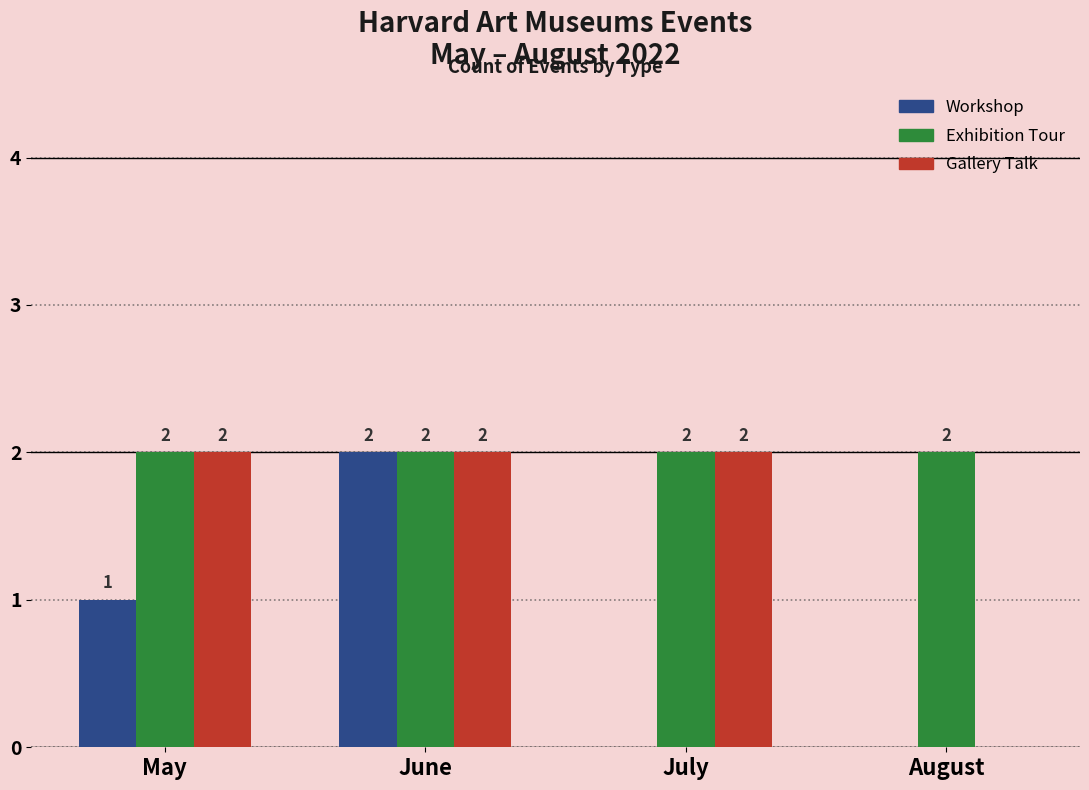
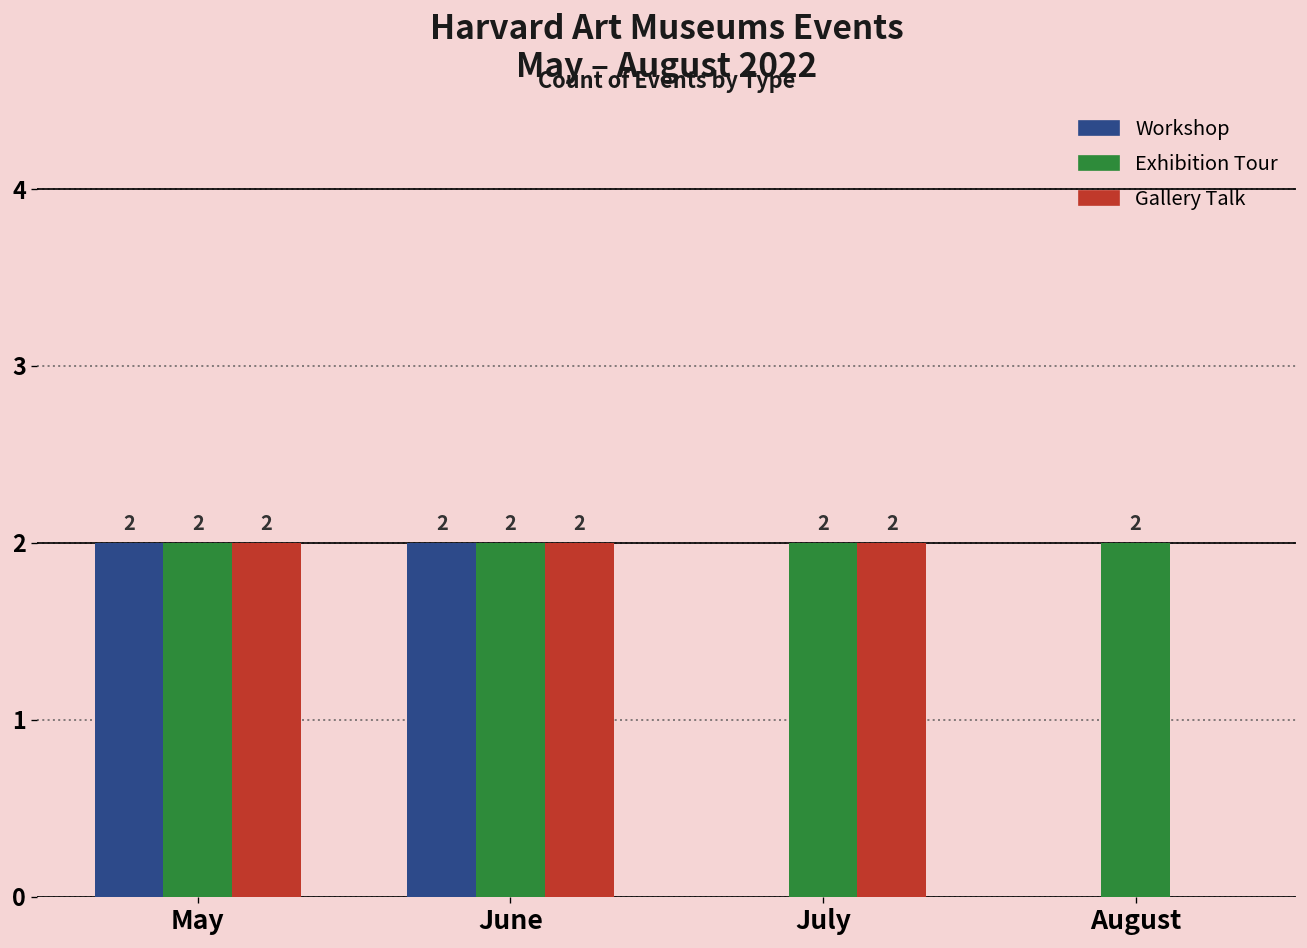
Workshop, May: 1 -> 2
